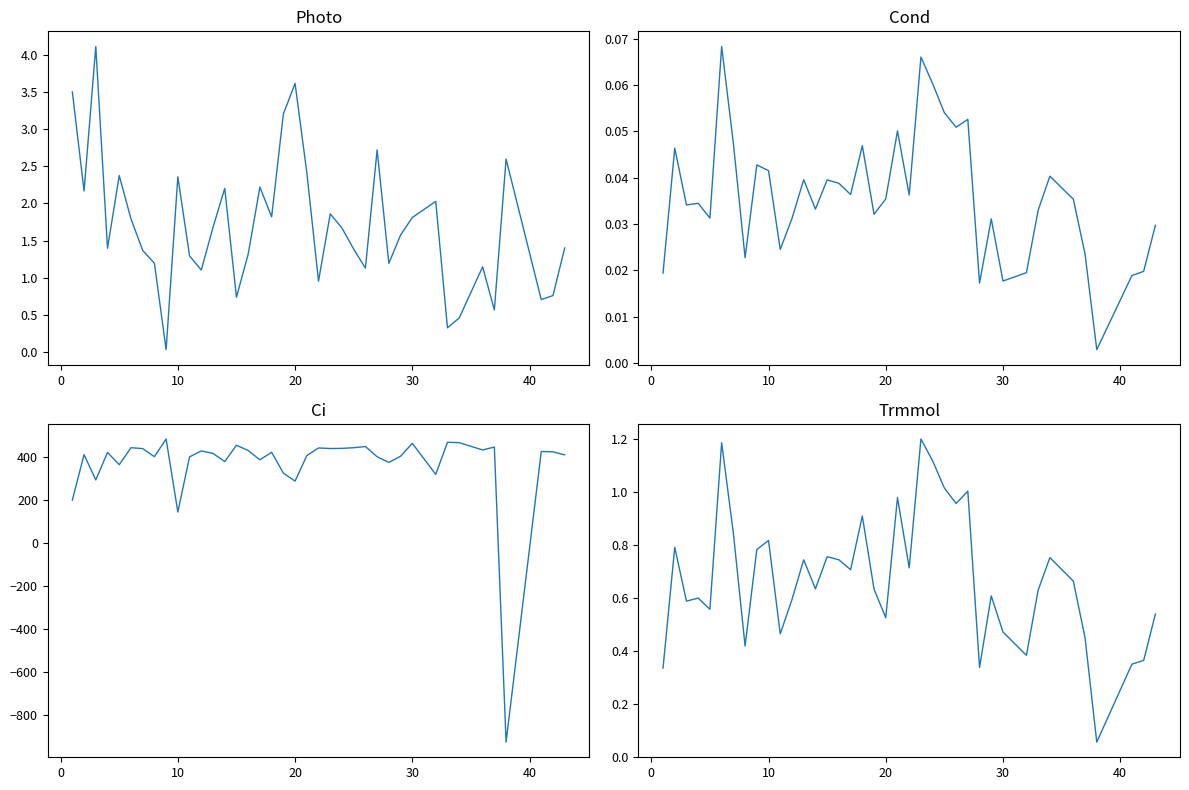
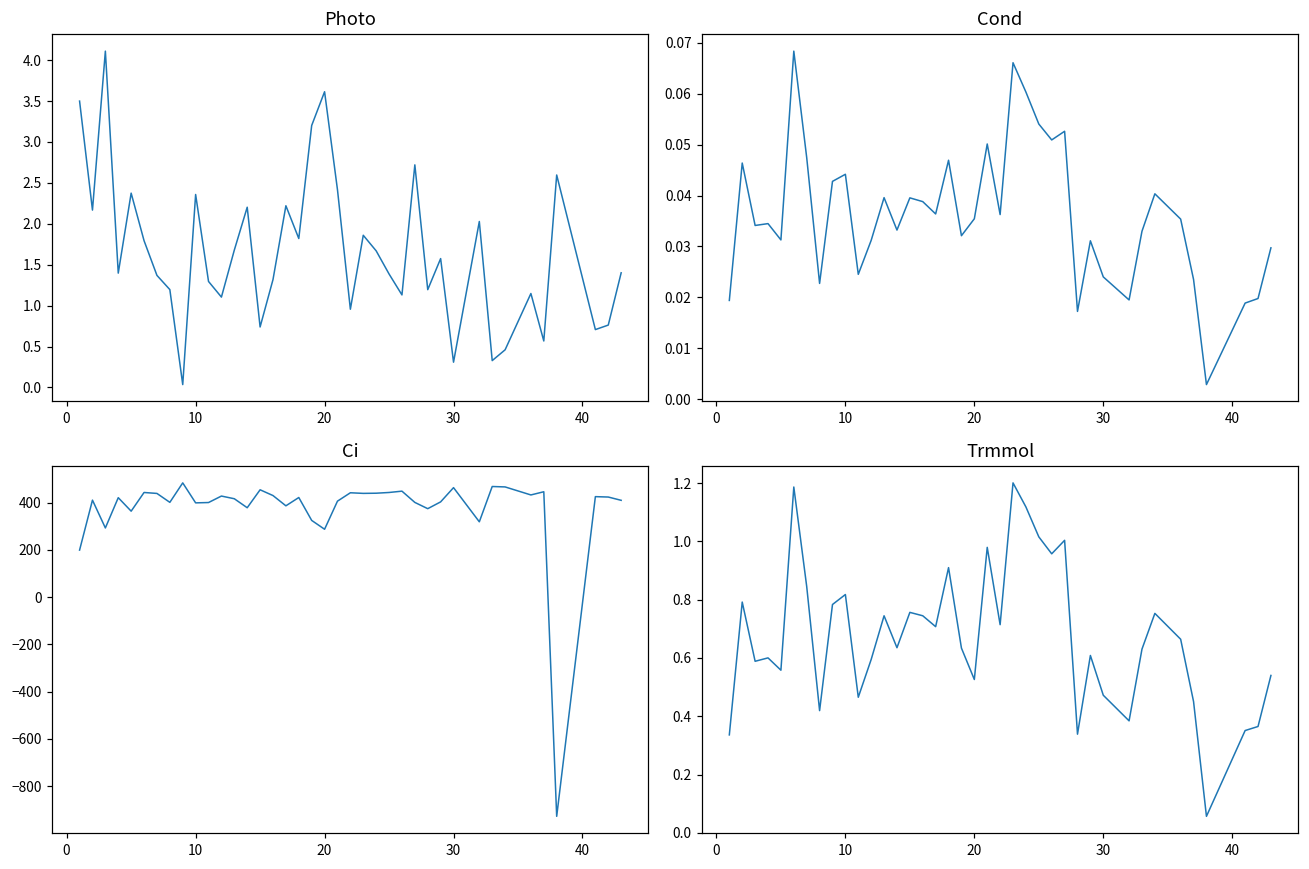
Photo, 30: 1.8 -> 0.3
Cond, 10: 0.042 -> 0.044
Cond, 30: 0.018 -> 0.024
Ci, 10: 140 -> 400
